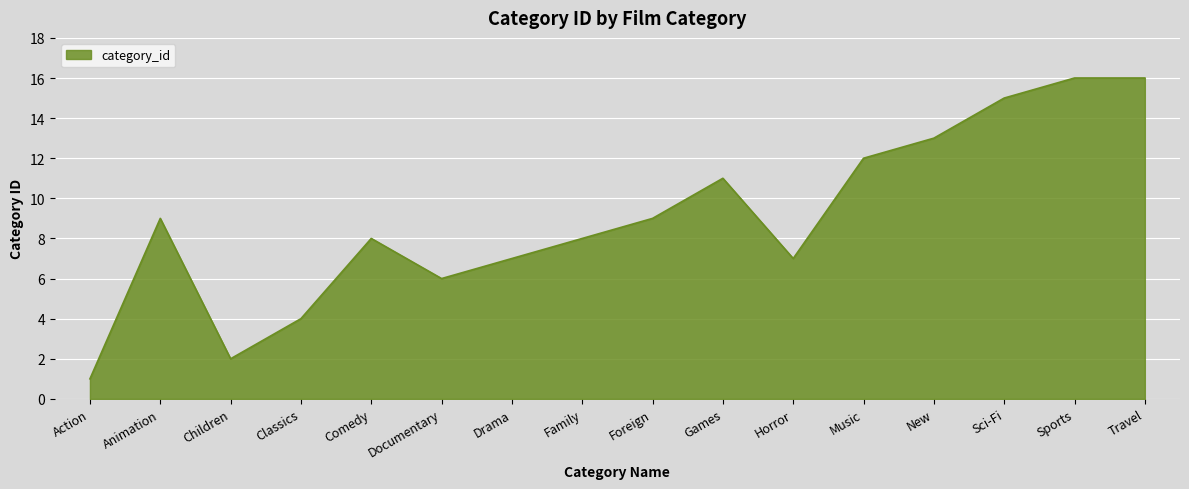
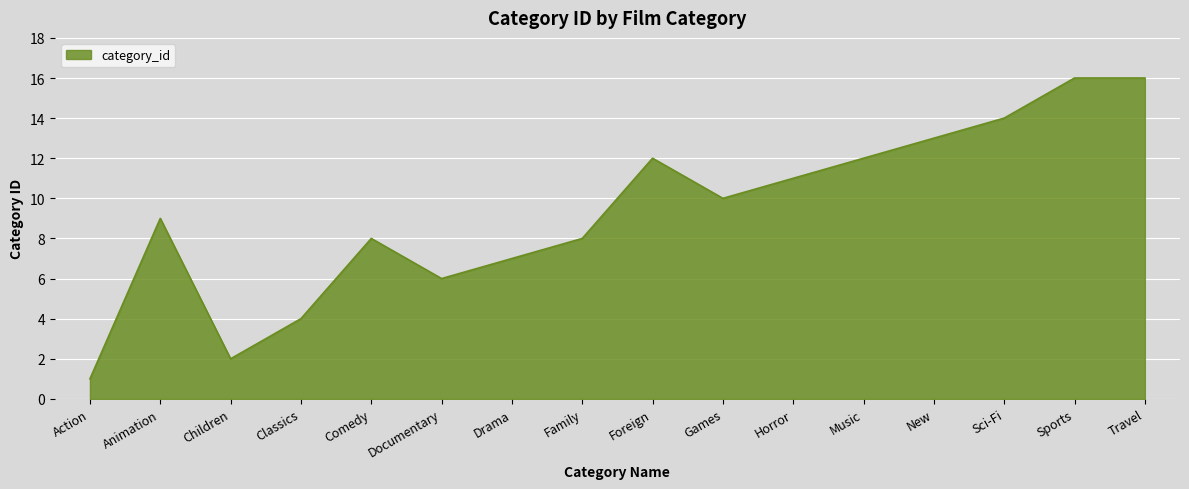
Foreign: 9 -> 12
Games: 11 -> 10
Horror: 7 -> 11
Sci-Fi: 15 -> 14
